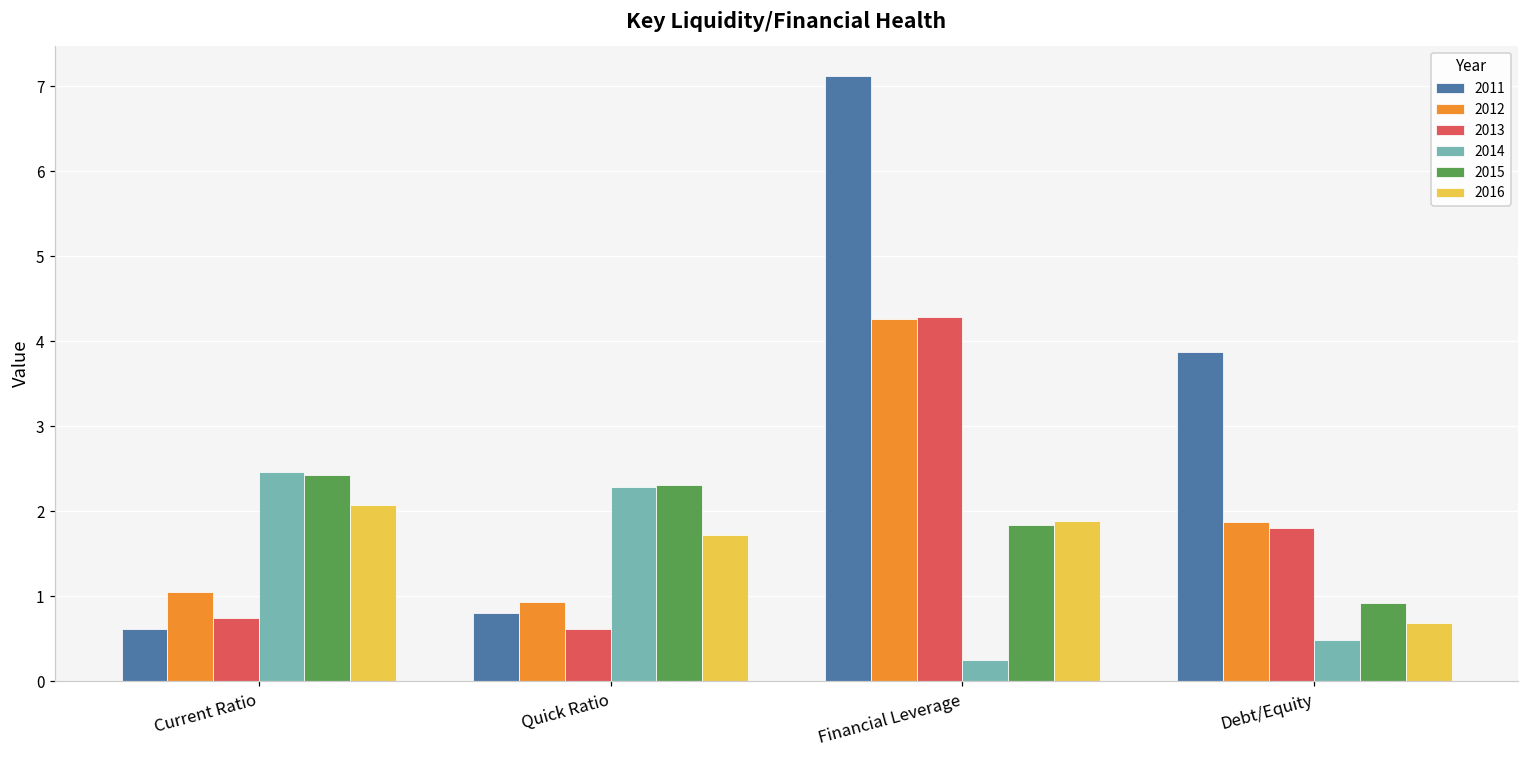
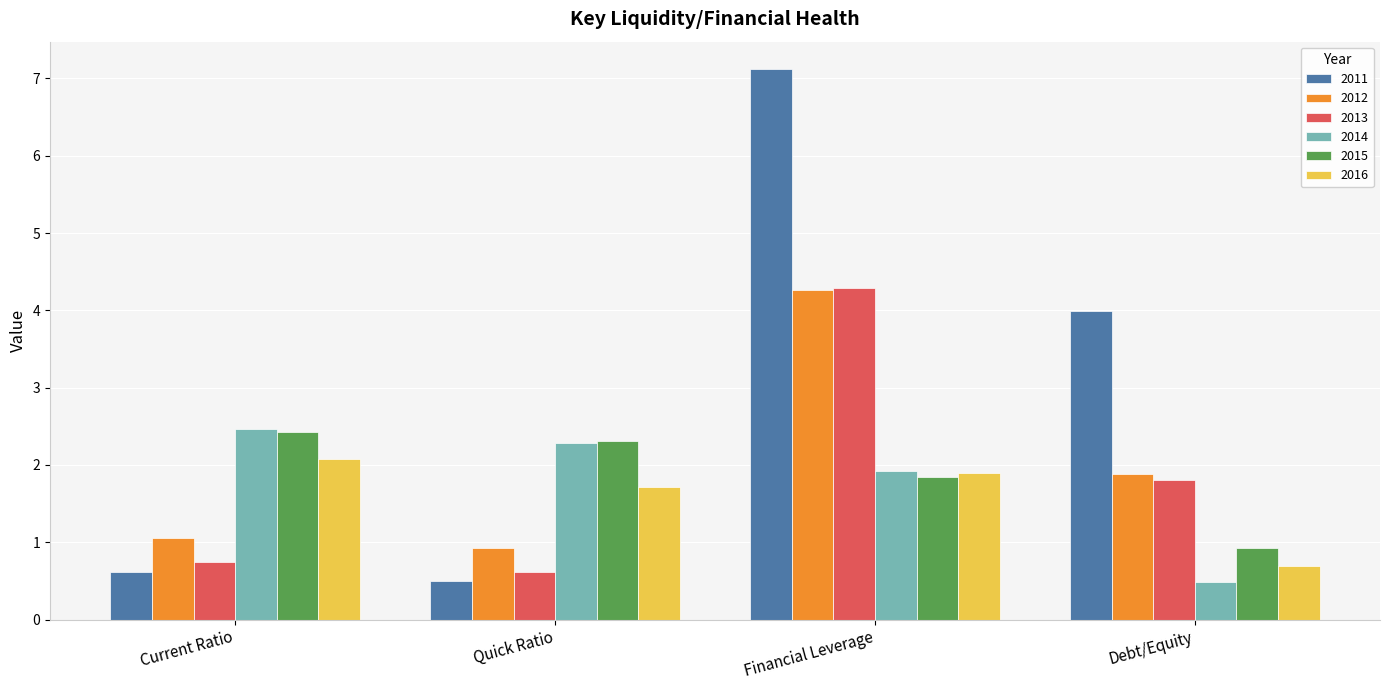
2011, Quick Ratio: 0.8 -> 0.5
2014, Financial Leverage: 0.3 -> 1.9
2011, Debt/Equity: 3.9 -> 4.0
